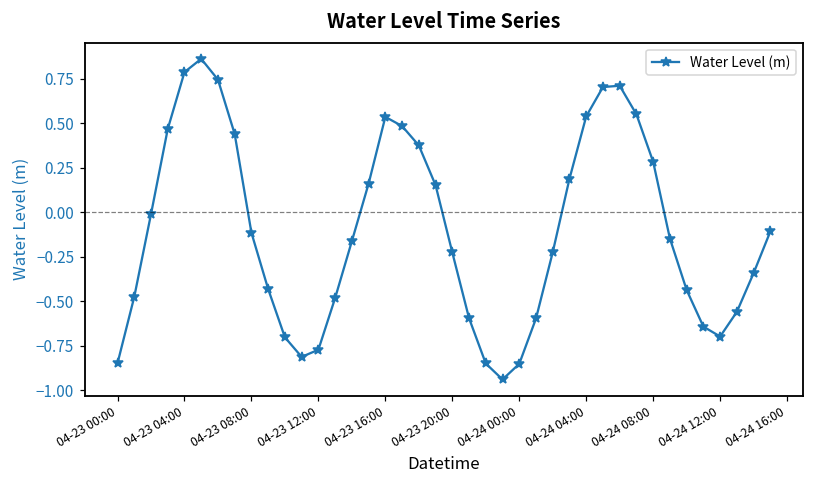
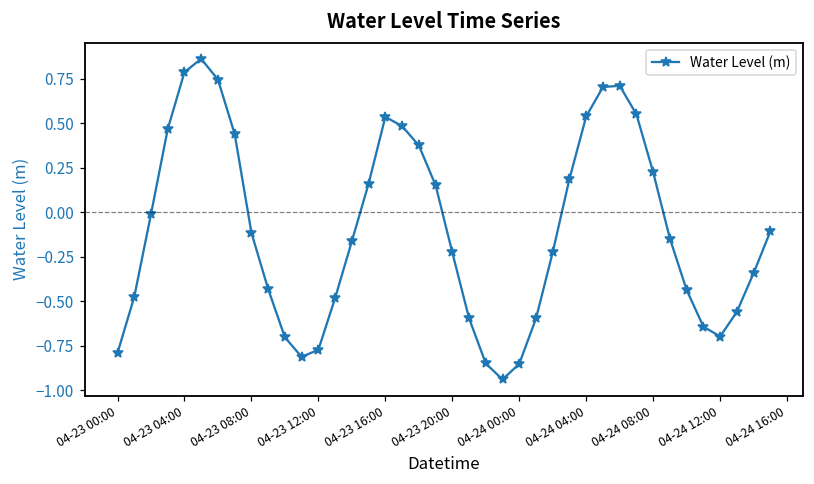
04-23 00:00: -0.85 -> -0.79
04-24 08:00: 0.28 -> 0.22
